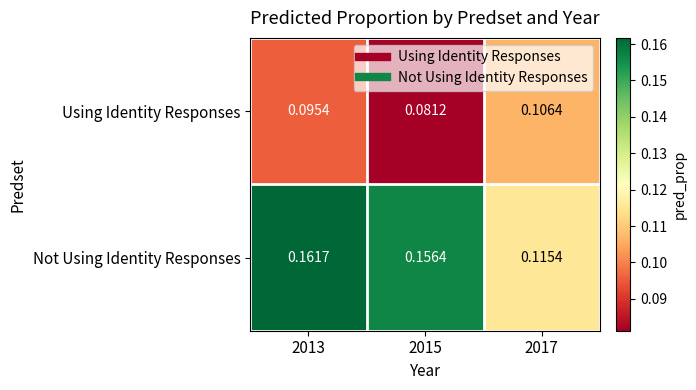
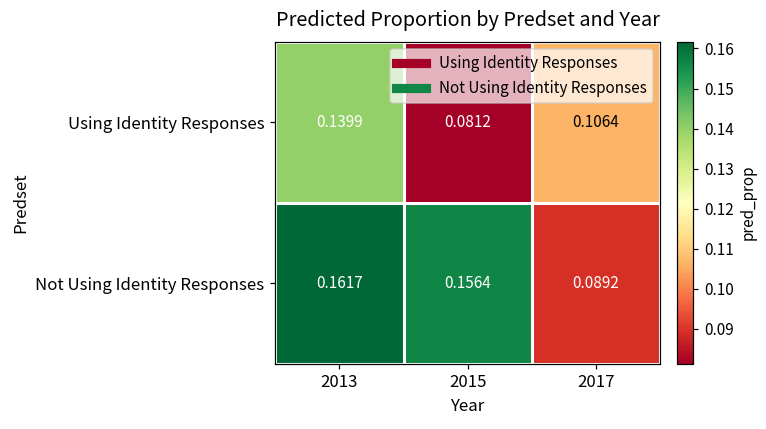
Using Identity Responses, 2013: 0.0954 -> 0.1399
Not Using Identity Responses, 2017: 0.1154 -> 0.0892
